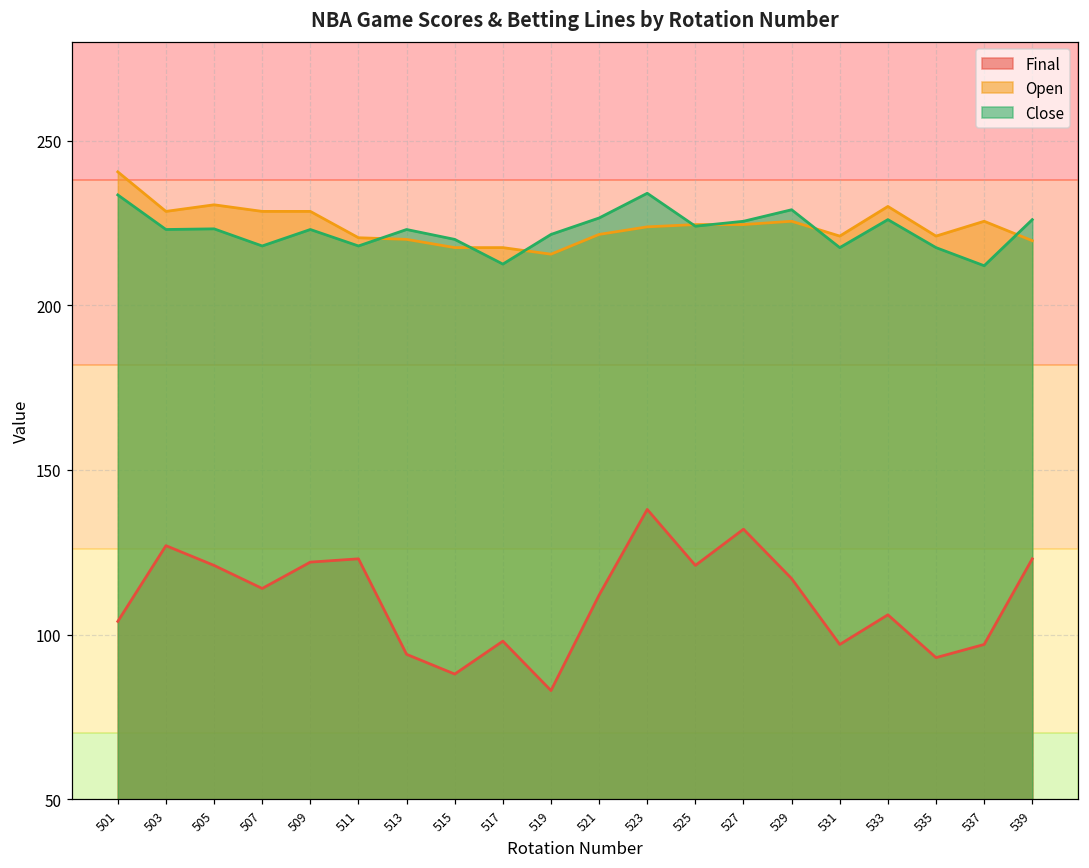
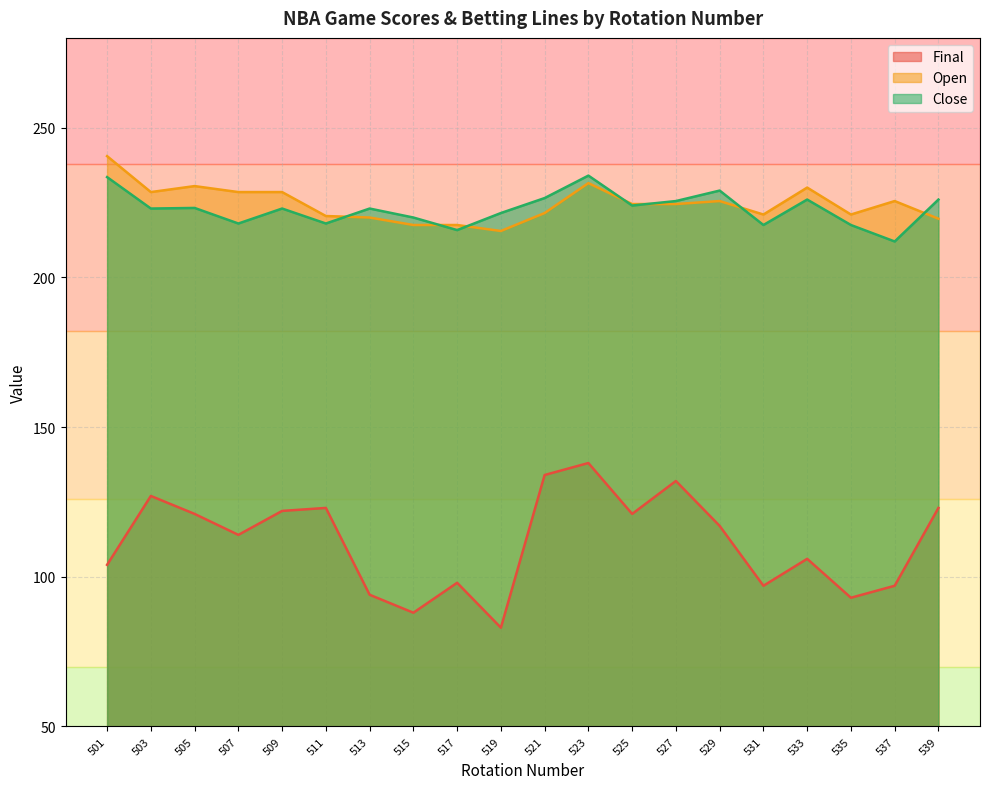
Close, 517: 213 -> 216
Final, 521: 112 -> 134
Open, 523: 224 -> 232
